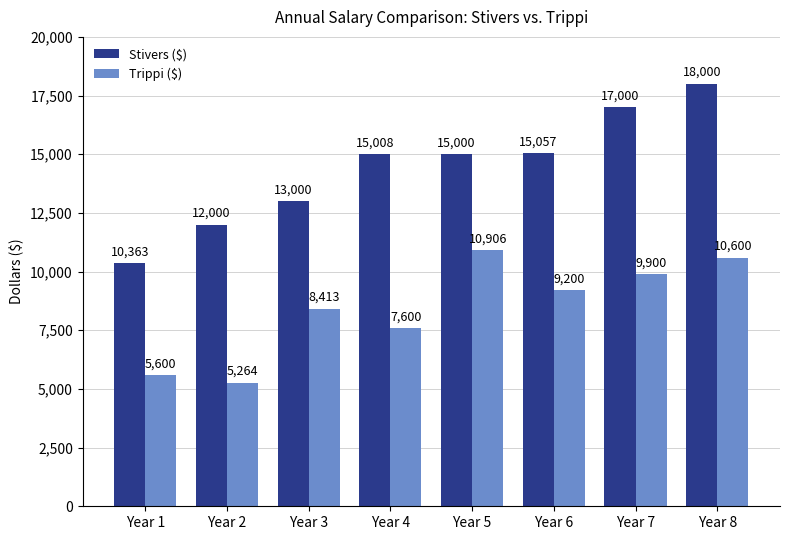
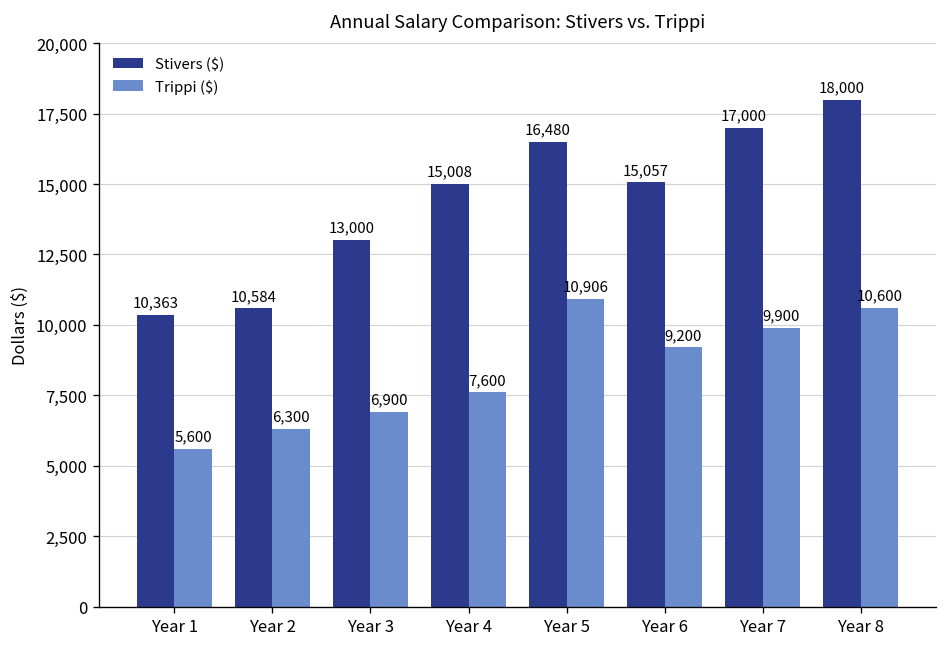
Stivers ($), Year 2: 12,000 -> 10,584
Trippi ($), Year 2: 5,264 -> 6,300
Trippi ($), Year 3: 8,413 -> 6,900
Stivers ($), Year 5: 15,000 -> 16,480
